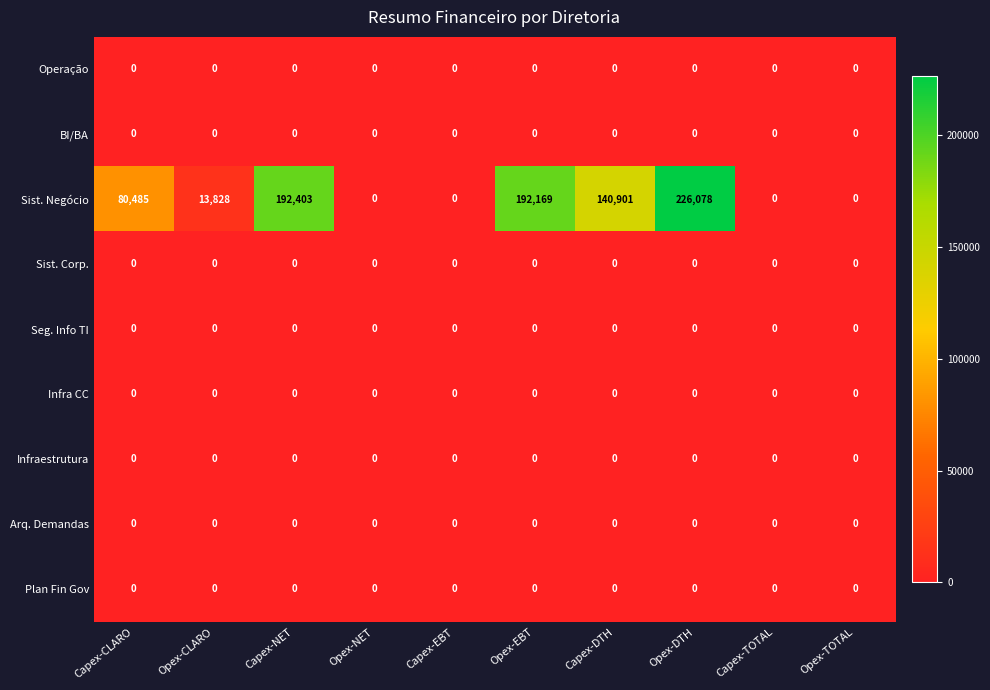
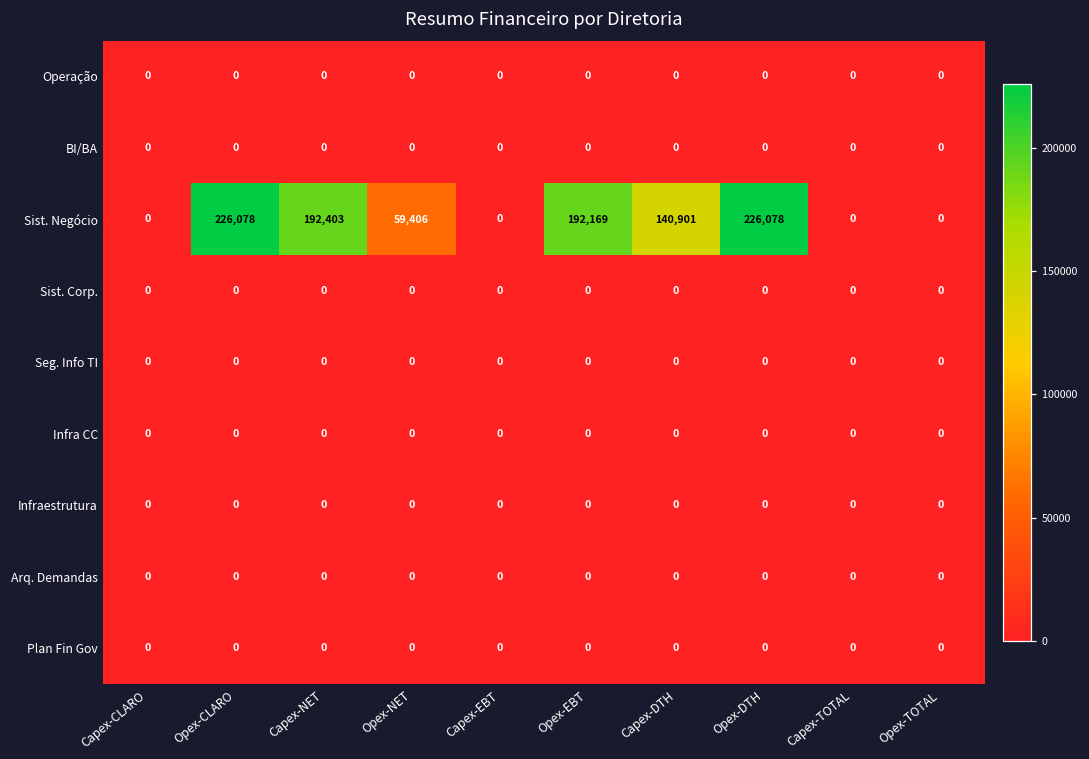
Sist. Negócio, Capex-CLARO: 80,485 -> 0
Sist. Negócio, Opex-CLARO: 13,828 -> 226,078
Sist. Negócio, Opex-NET: 0 -> 59,406
